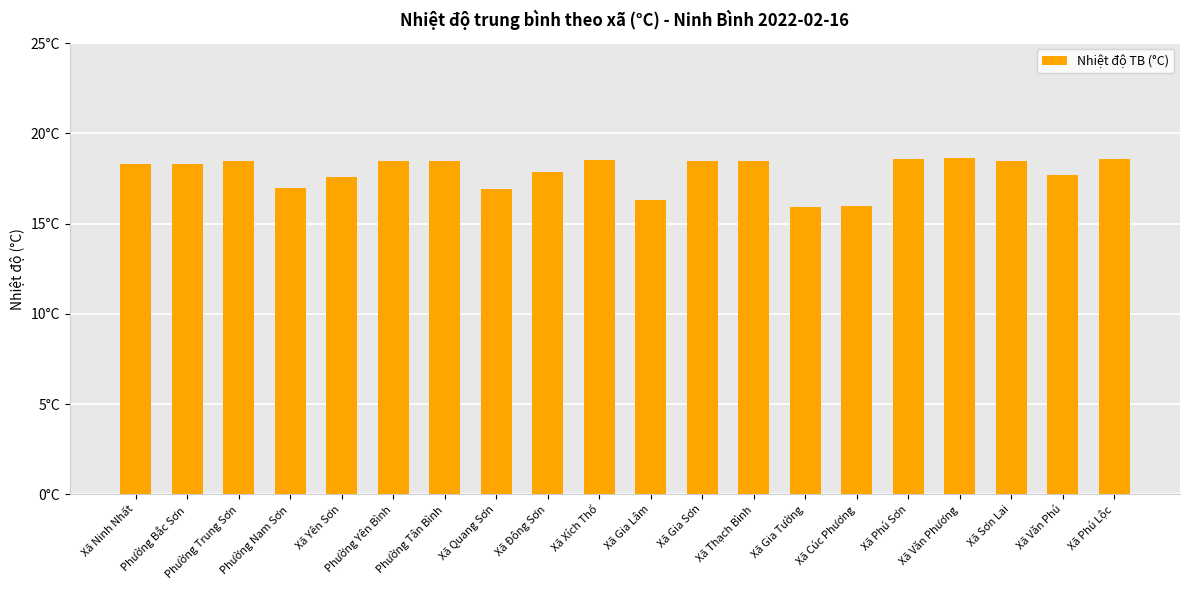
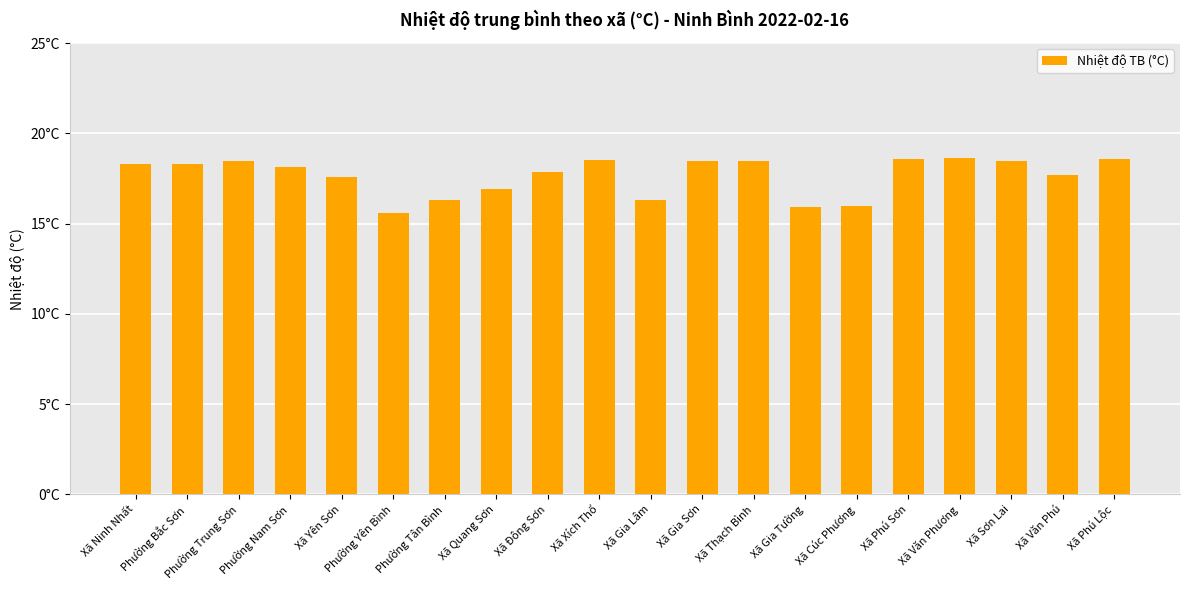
Phường Nam Sơn: 16.9°C -> 18.1°C
Phường Yên Bình: 18.5°C -> 15.6°C
Phường Tân Bình: 18.5°C -> 16.3°C
